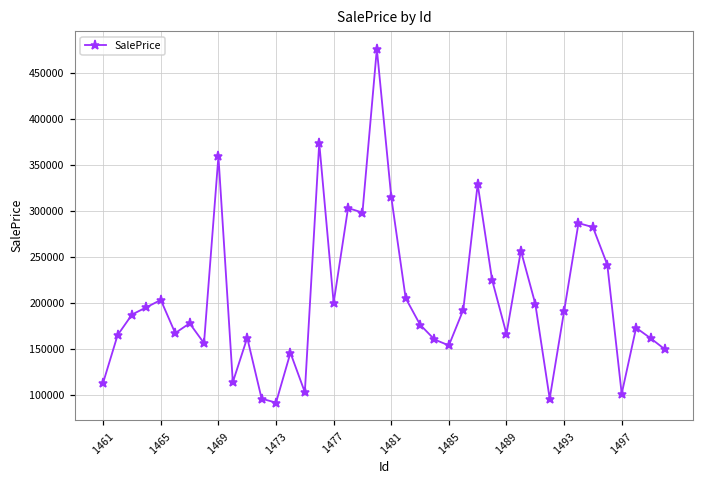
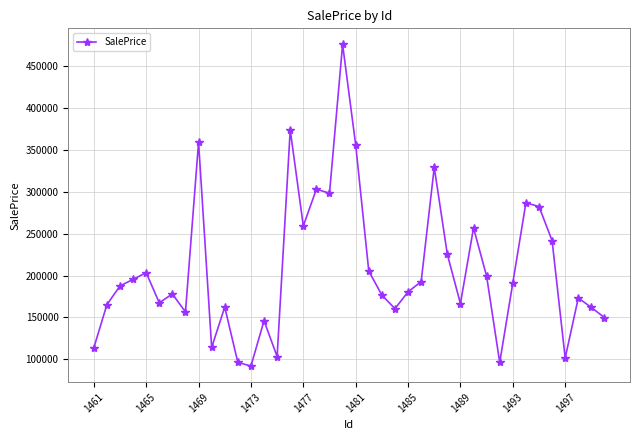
1477: 200000 -> 260000
1481: 320000 -> 360000
1485: 150000 -> 180000
